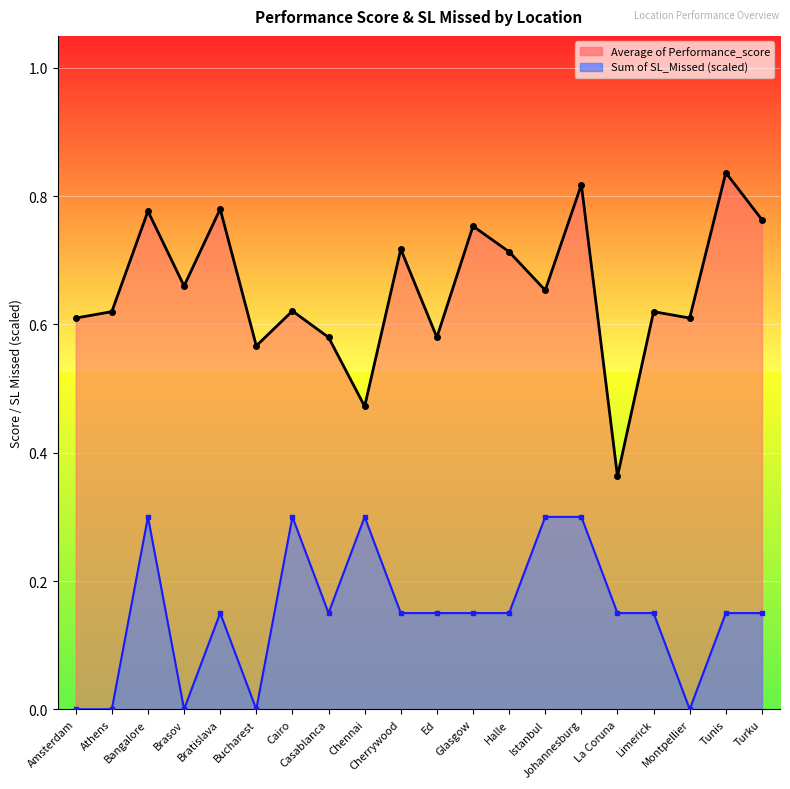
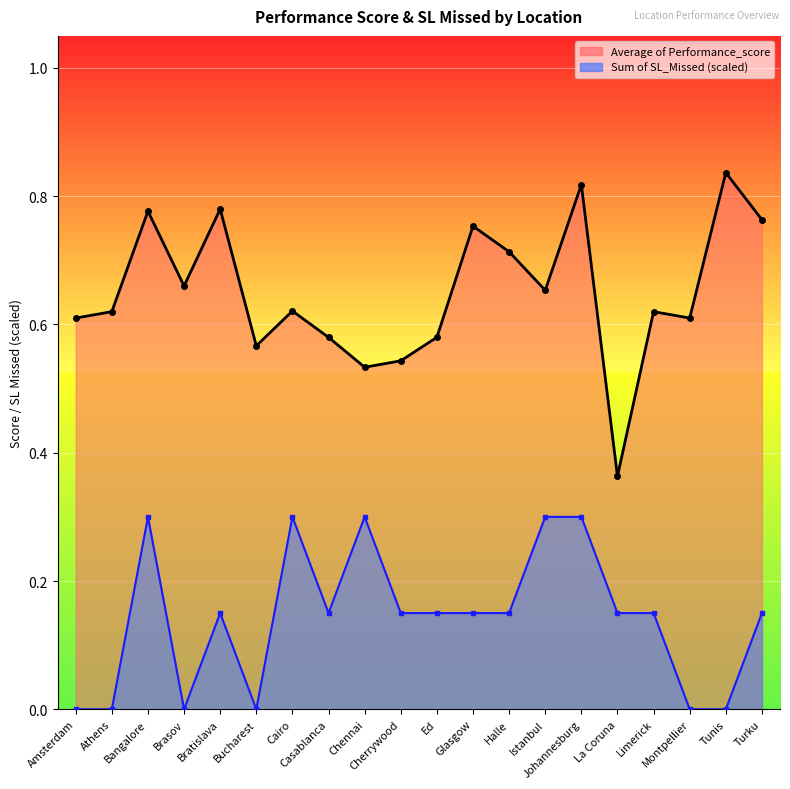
Average of Performance_score, Chennai: 0.47 -> 0.53
Average of Performance_score, Cherrywood: 0.72 -> 0.54
Sum of SL_Missed (scaled), Tunis: 0.15 -> 0.00
